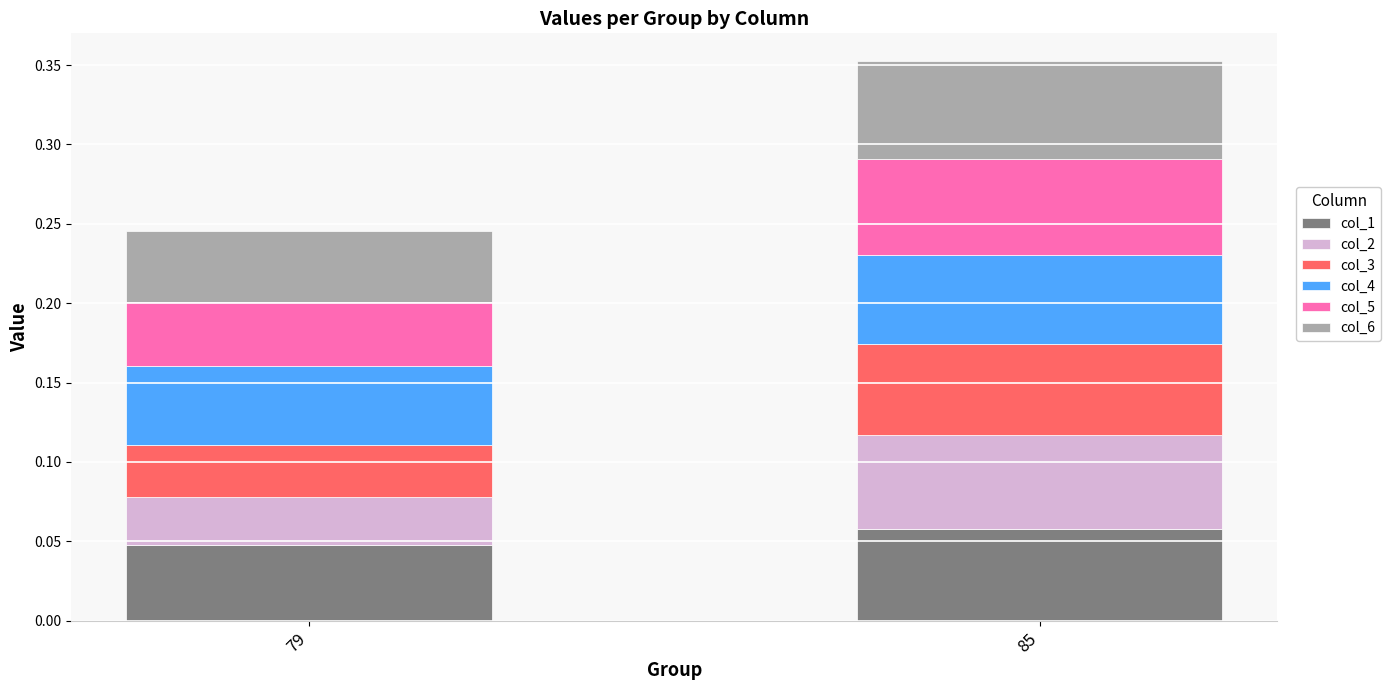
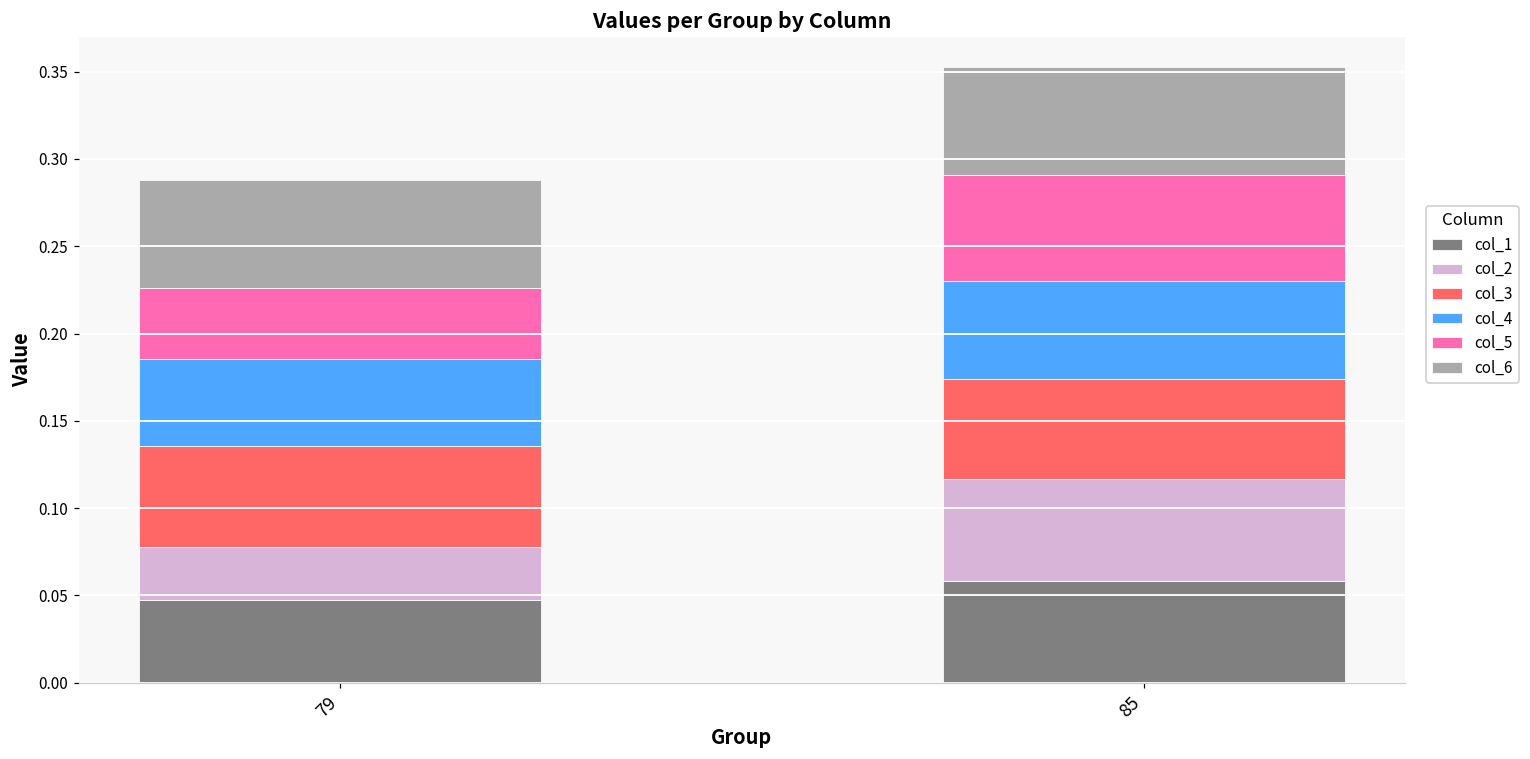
col_3, 79: 0.033 -> 0.058
col_6, 79: 0.045 -> 0.062
